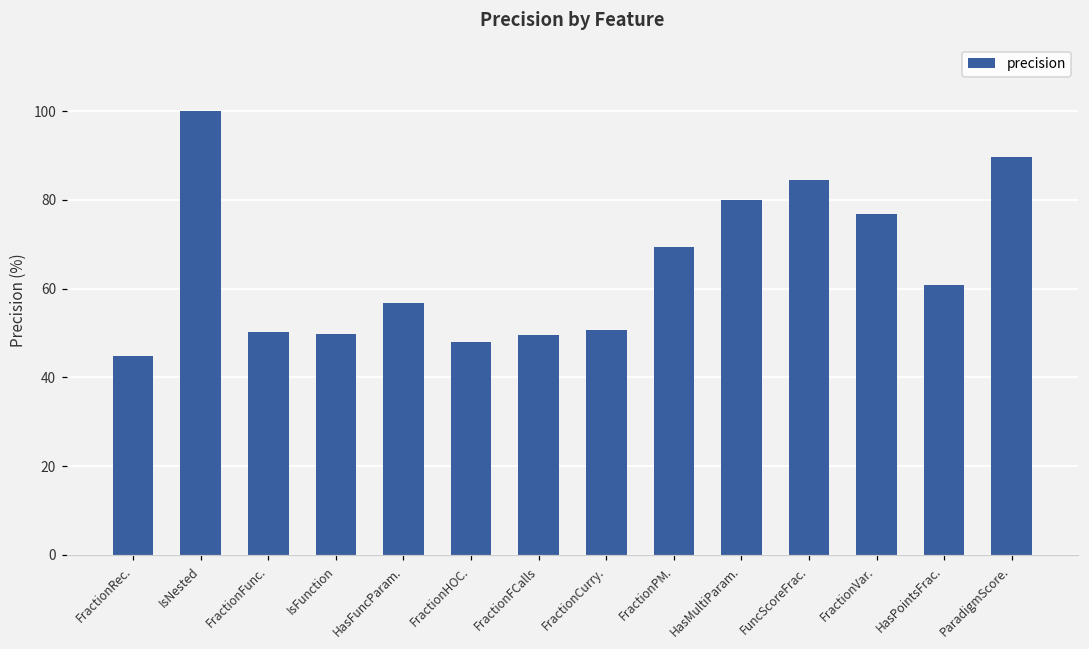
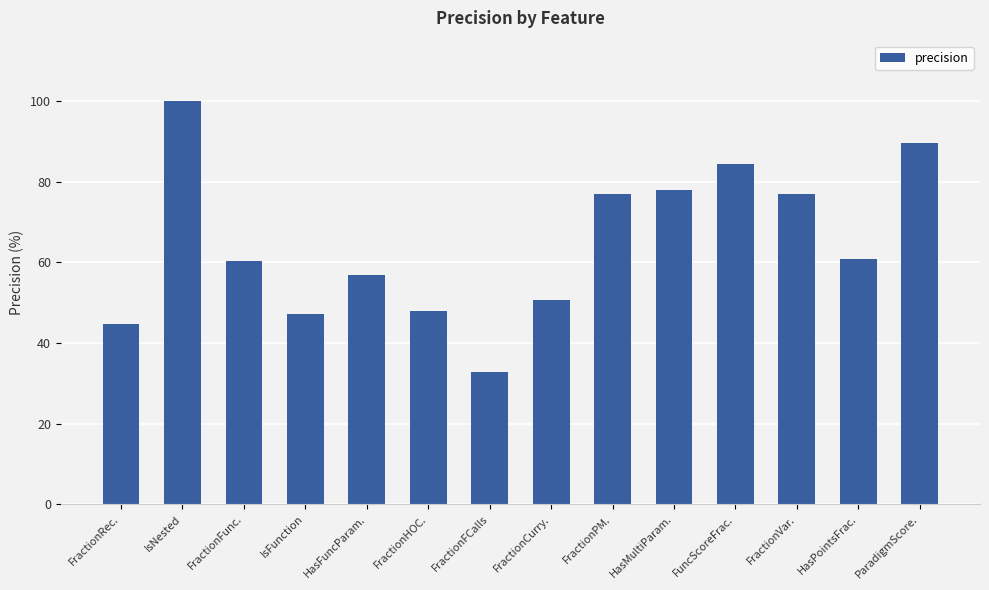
FractionFunc.: 50 -> 60
IsFunction: 50 -> 47
FractionFCalls: 50 -> 33
FractionPM.: 69 -> 77
HasMultiParam.: 80 -> 78
